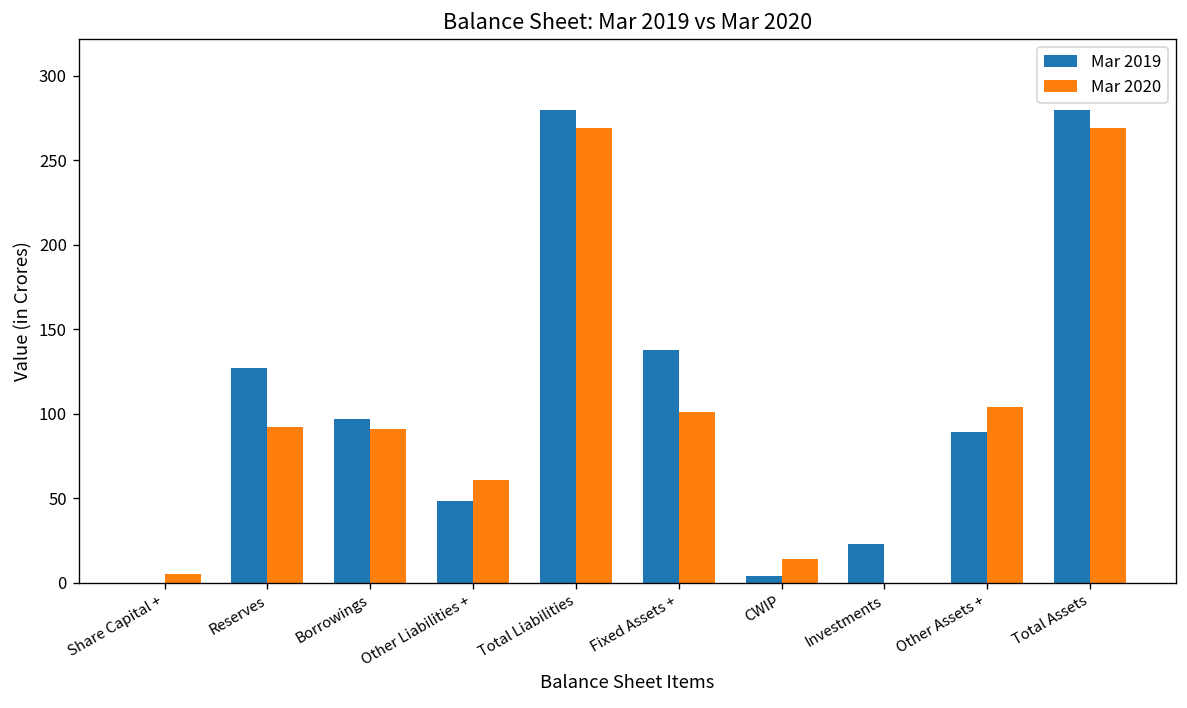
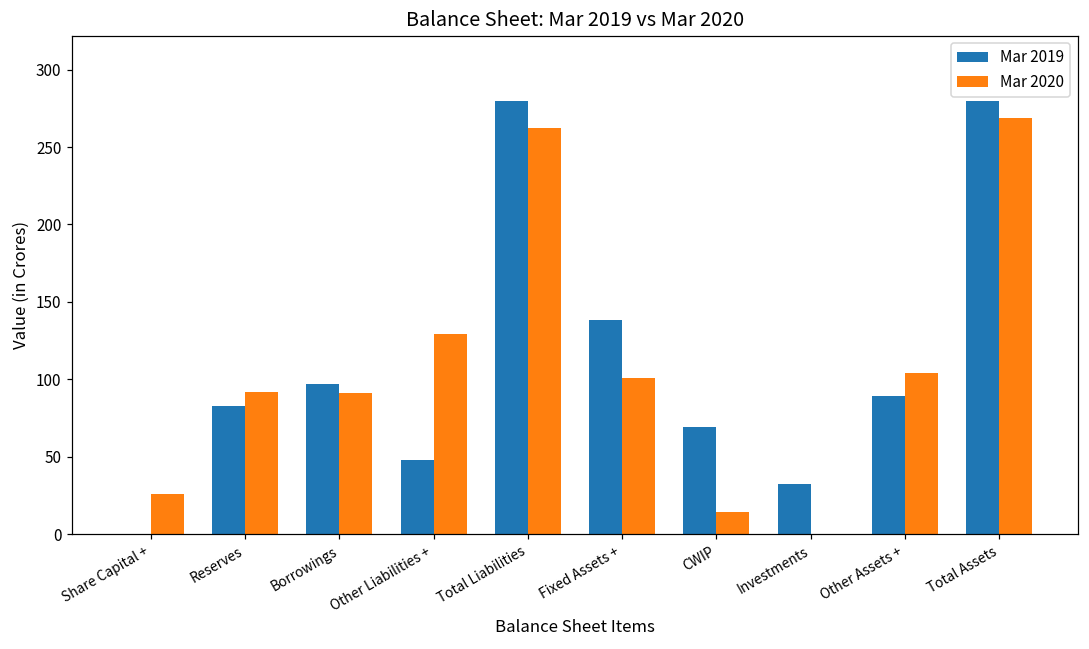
Mar 2020, Share Capital +: 5 -> 26
Mar 2019, Reserves: 127 -> 83
Mar 2020, Other Liabilities +: 61 -> 129
Mar 2020, Total Liabilities: 269 -> 262
Mar 2019, CWIP: 4 -> 69
Mar 2019, Investments: 23 -> 32
